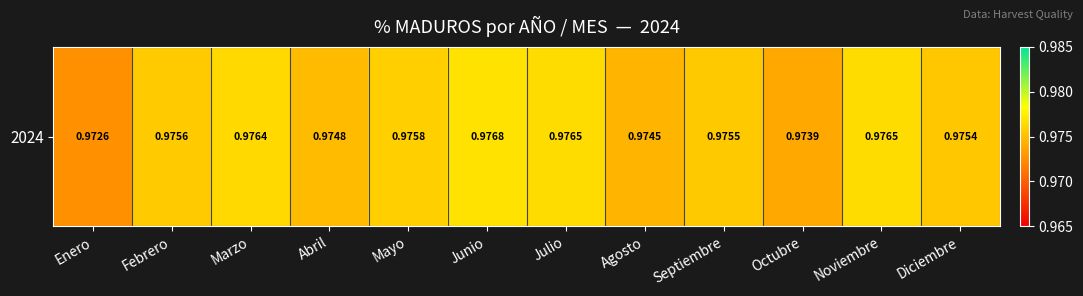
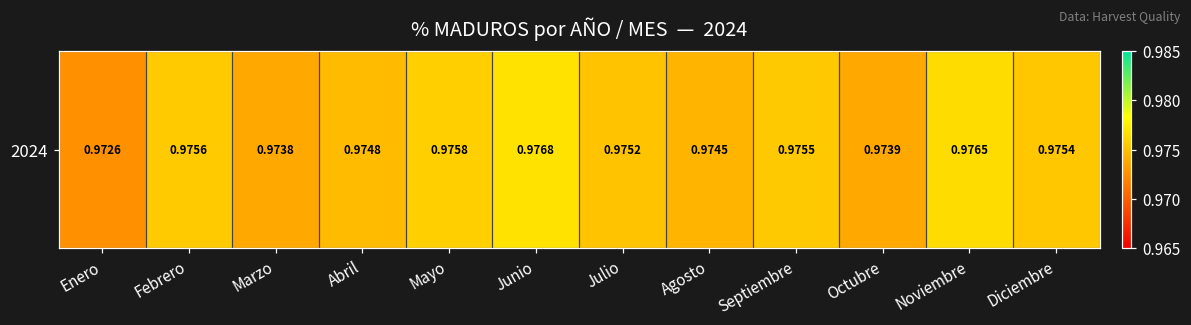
2024, Marzo: 0.9764 -> 0.9738
2024, Julio: 0.9765 -> 0.9752
